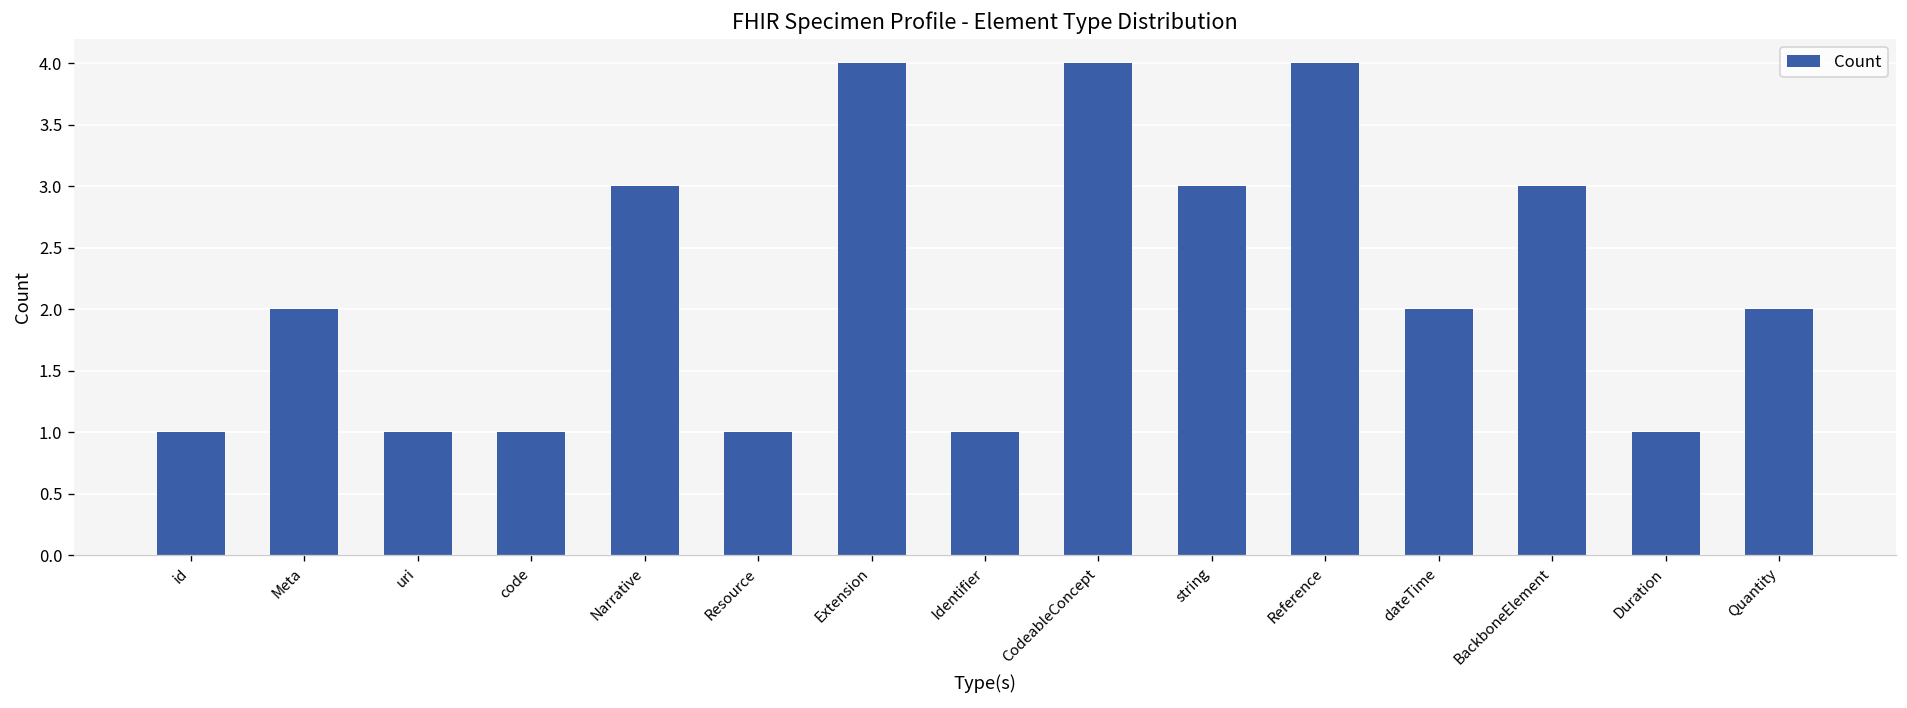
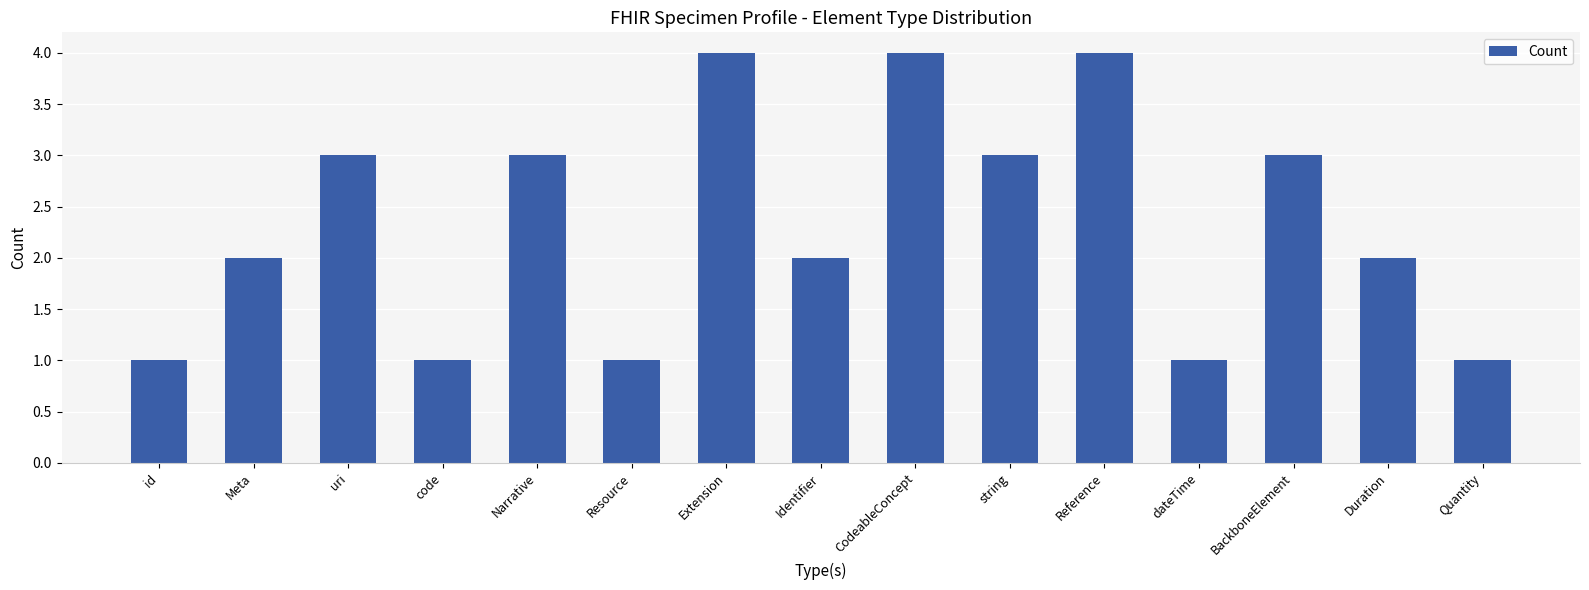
uri: 1 -> 3
Identifier: 1 -> 2
dateTime: 2 -> 1
Duration: 1 -> 2
Quantity: 2 -> 1
